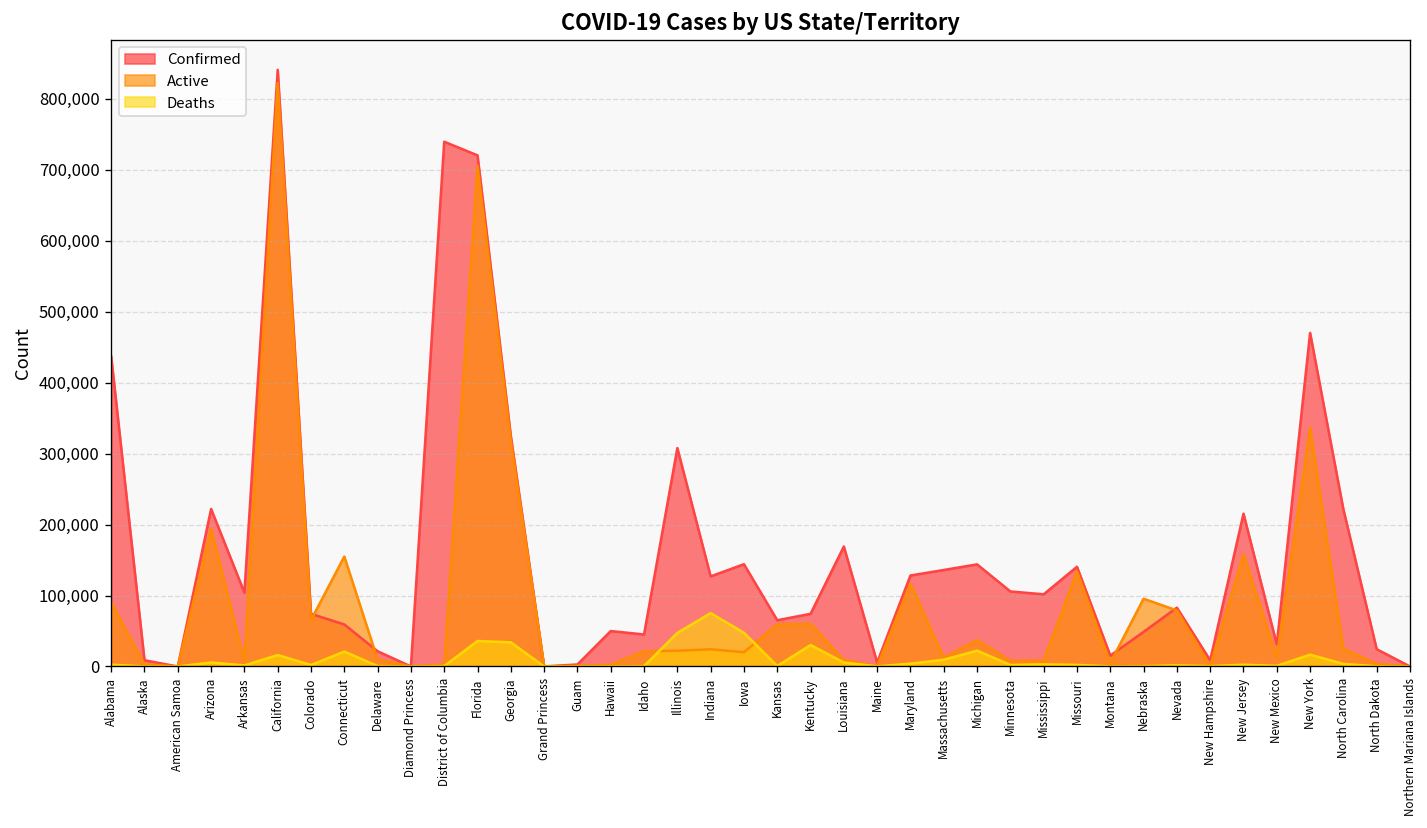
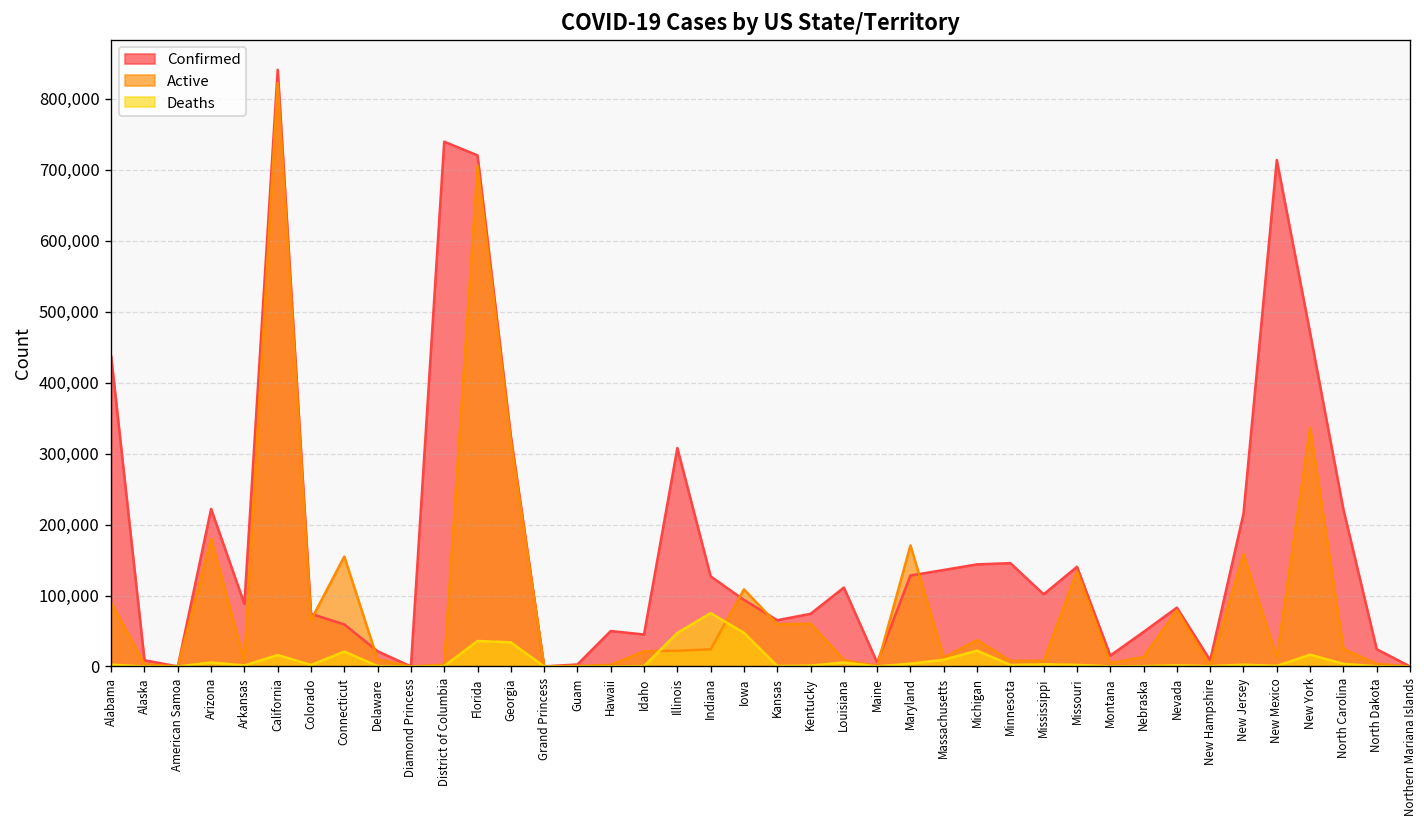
Active, Arizona: 190,000 -> 180,000
Confirmed, Arkansas: 100,000 -> 90,000
Confirmed, Iowa: 140,000 -> 90,000
Active, Iowa: 20,000 -> 110,000
Deaths, Kentucky: 30,000 -> 0
Confirmed, Louisiana: 170,000 -> 110,000
Active, Maryland: 120,000 -> 170,000
Confirmed, Minnesota: 110,000 -> 150,000
Active, Nebraska: 100,000 -> 10,000
Confirmed, New Mexico: 30,000 -> 710,000
